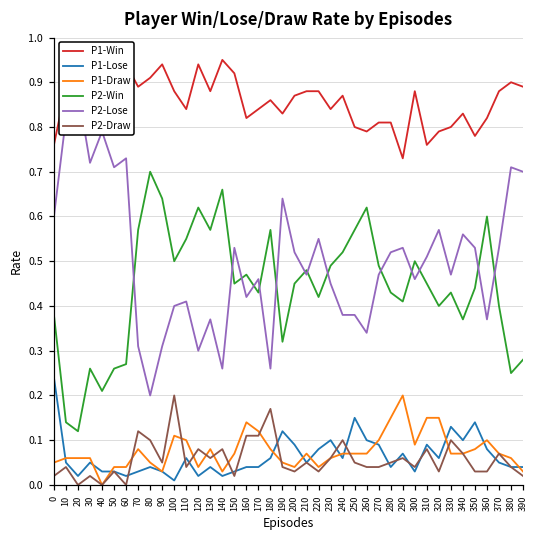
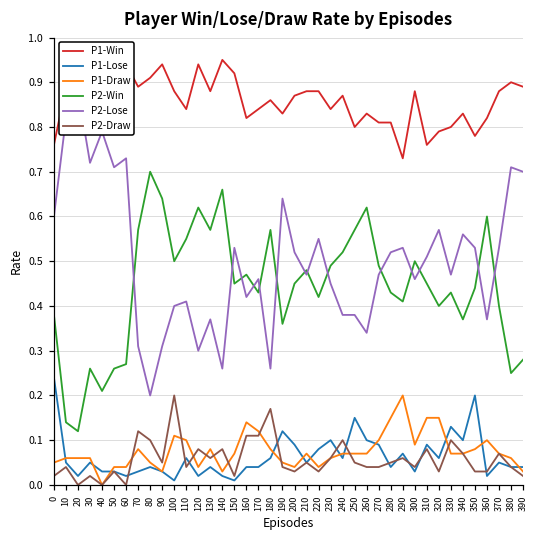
P1-Lose, 150: 0.03 -> 0.01
P2-Win, 190: 0.32 -> 0.36
P1-Win, 260: 0.79 -> 0.83
P1-Lose, 350: 0.14 -> 0.20
P1-Lose, 360: 0.08 -> 0.02
